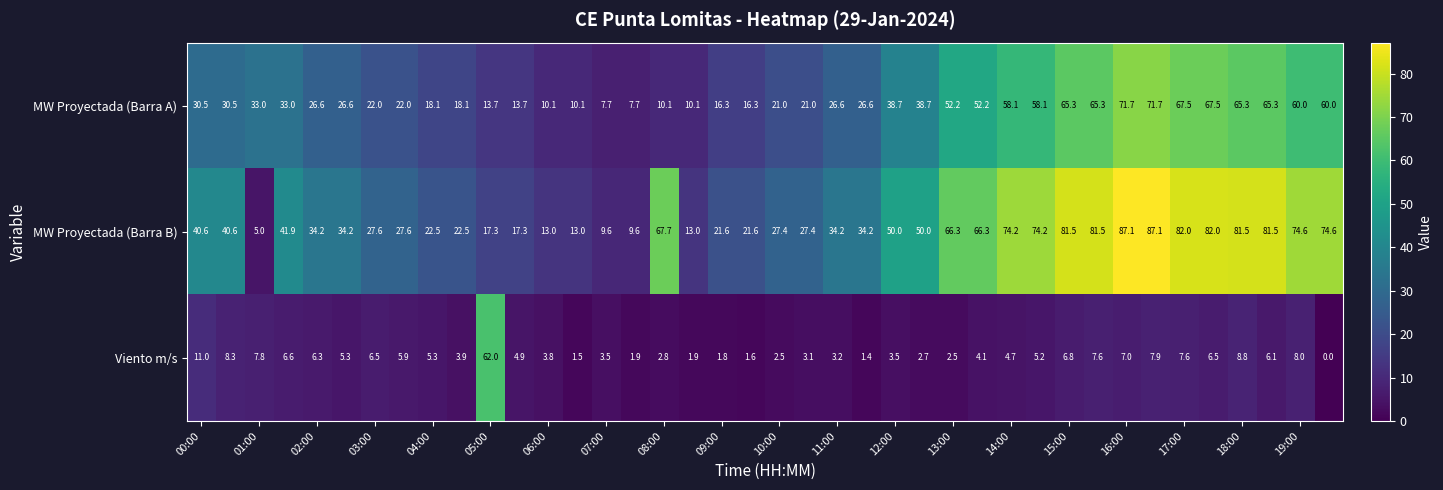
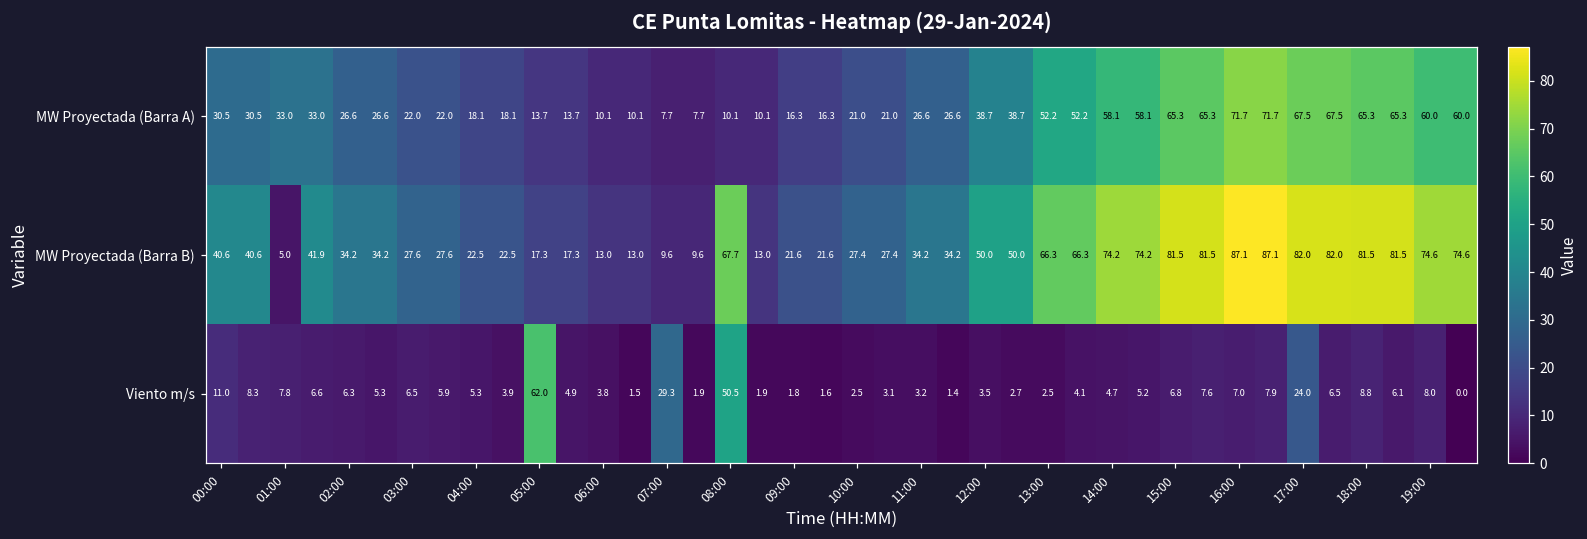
Viento m/s, 07:00: 3.5 -> 29.3
Viento m/s, 08:00: 2.8 -> 50.5
Viento m/s, 17:00: 7.6 -> 24.0
